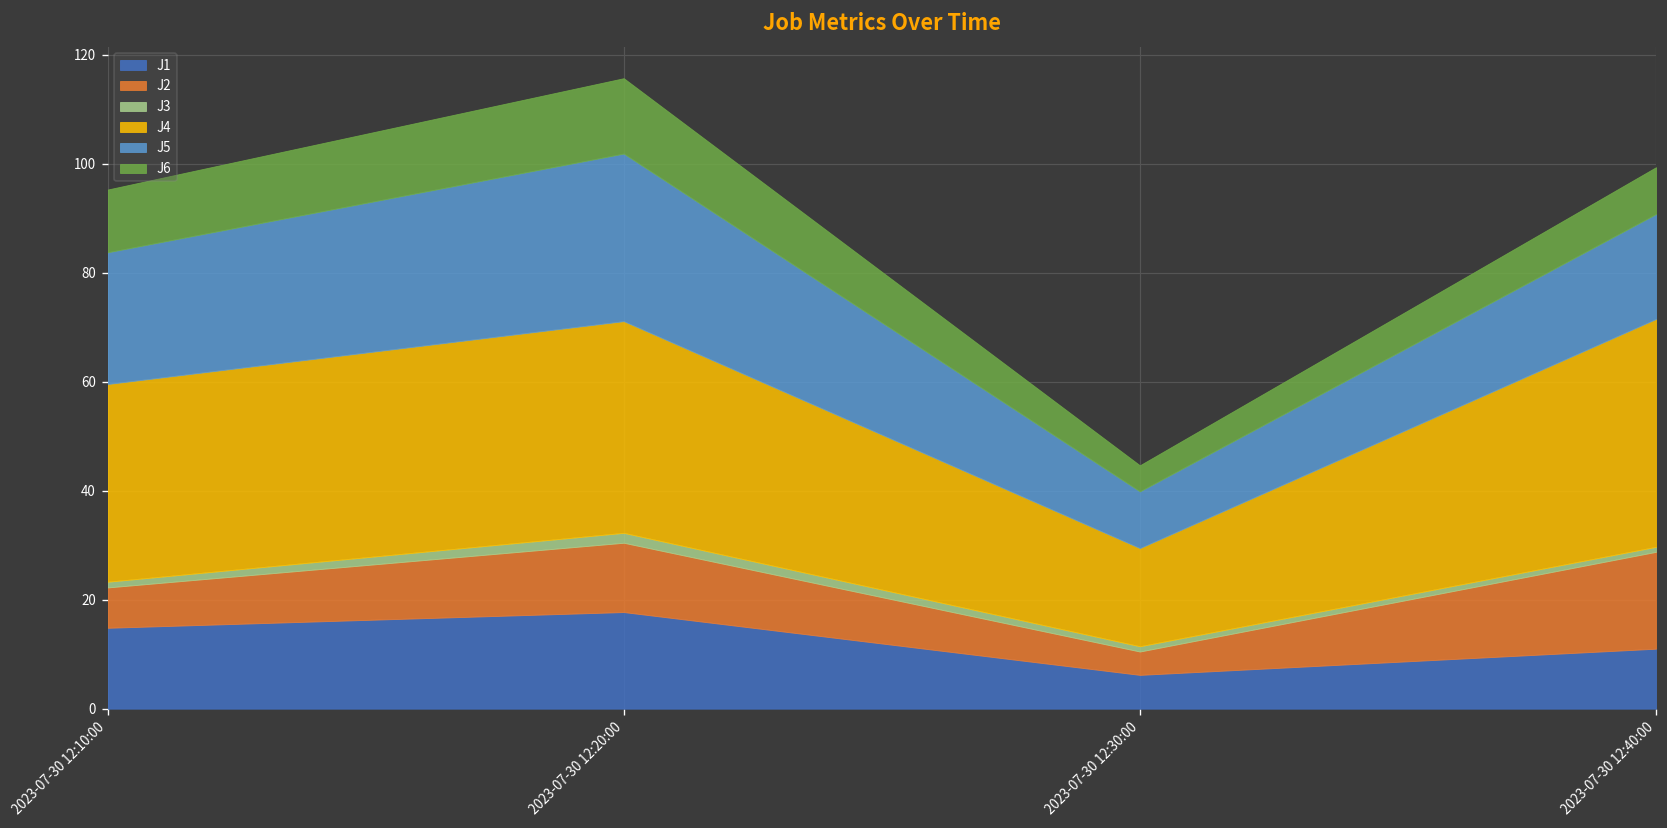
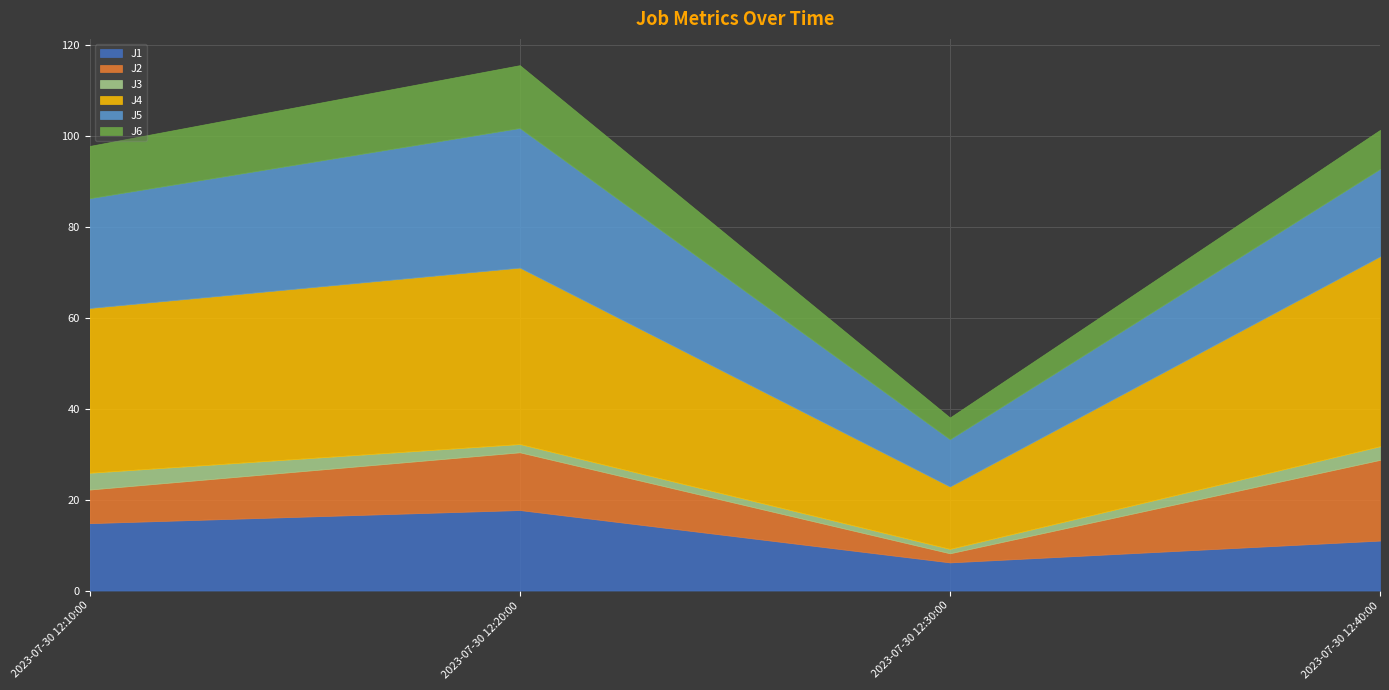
J3, 2023-07-30 12:10:00: 1 -> 4
J2, 2023-07-30 12:30:00: 4 -> 2
J4, 2023-07-30 12:30:00: 18 -> 14
J3, 2023-07-30 12:40:00: 1 -> 3
